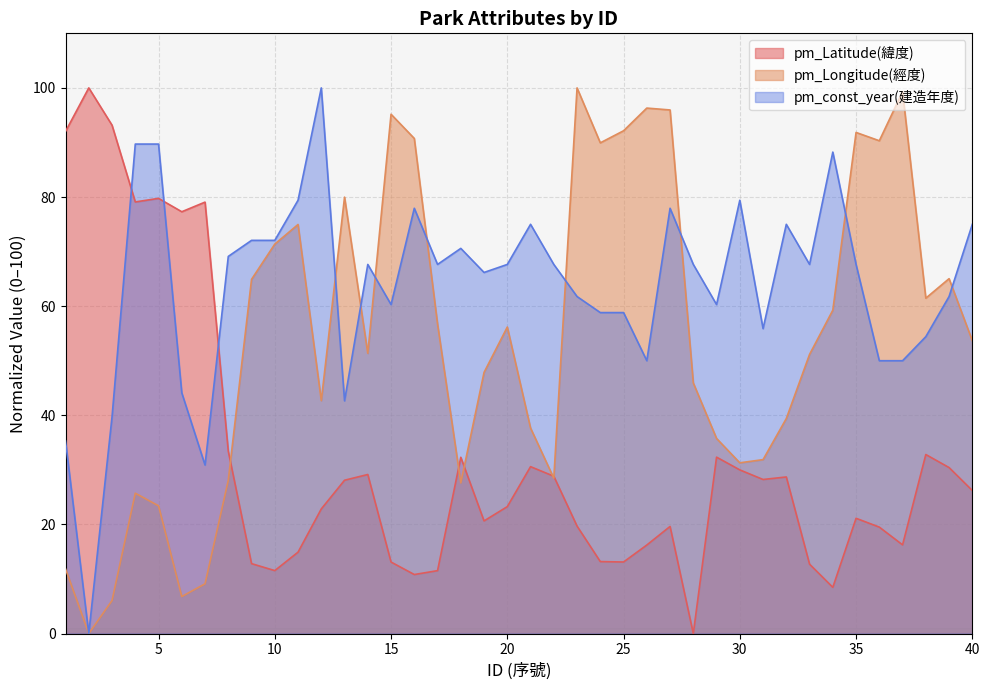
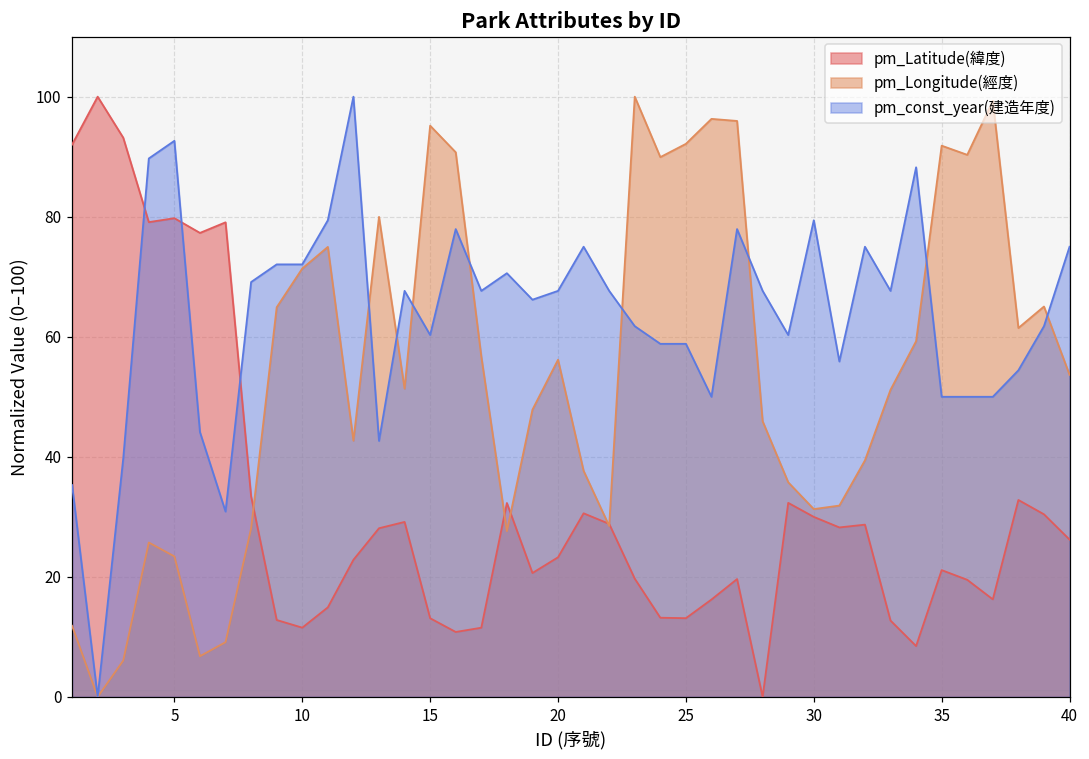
pm_const_year(建造年度), 5: 90 -> 93
pm_const_year(建造年度), 35: 68 -> 50
